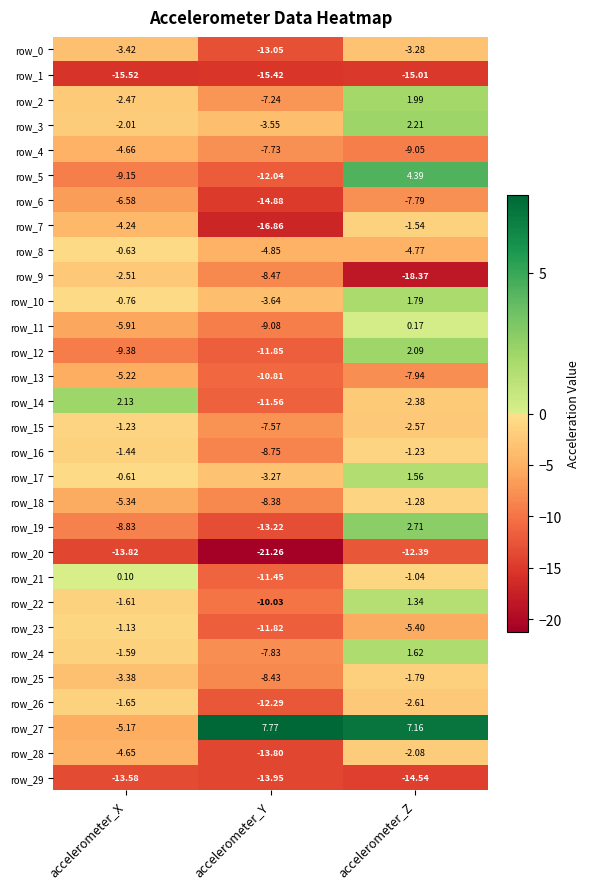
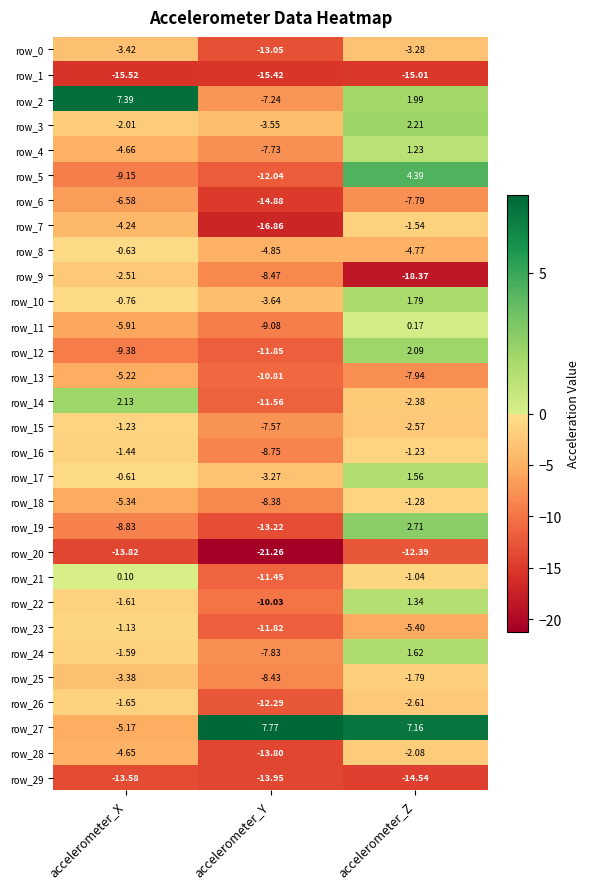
row_2, accelerometer_X: -2.47 -> 7.39
row_4, accelerometer_Z: -9.05 -> 1.23
